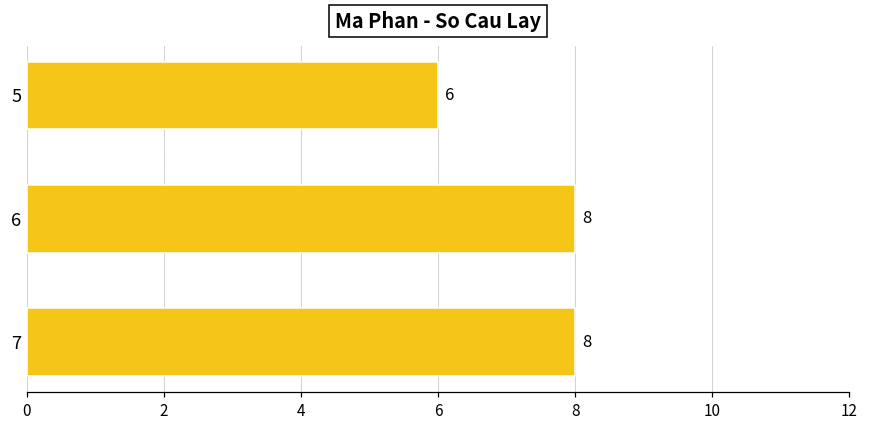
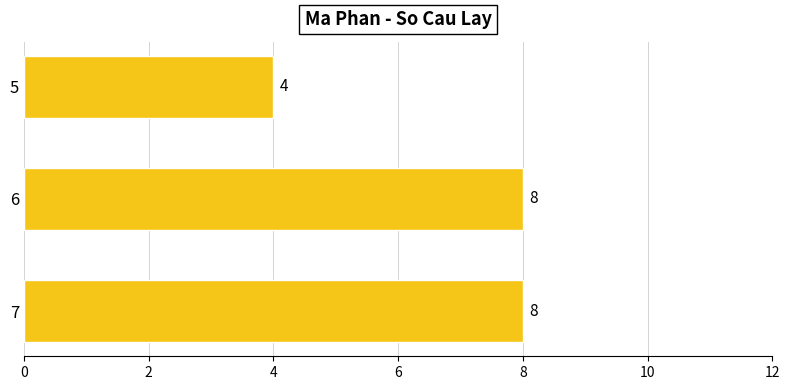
5: 6 -> 4
